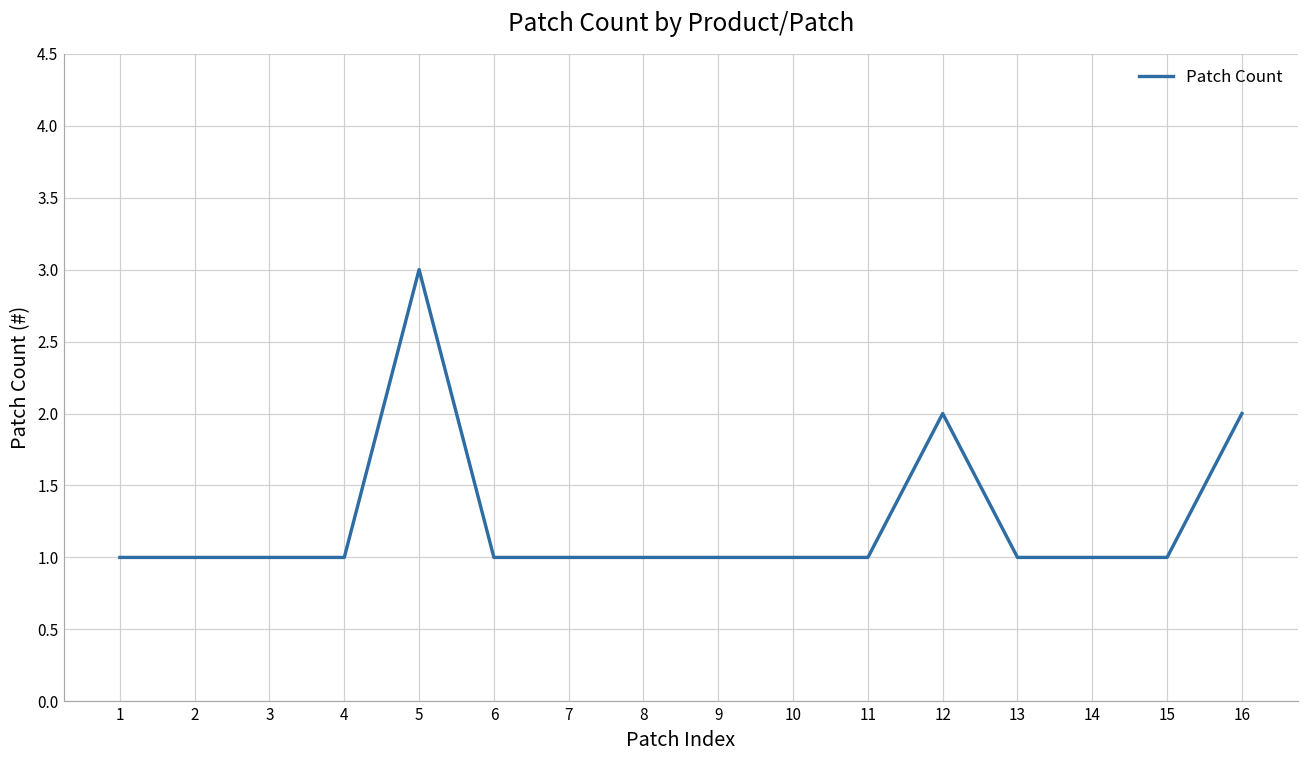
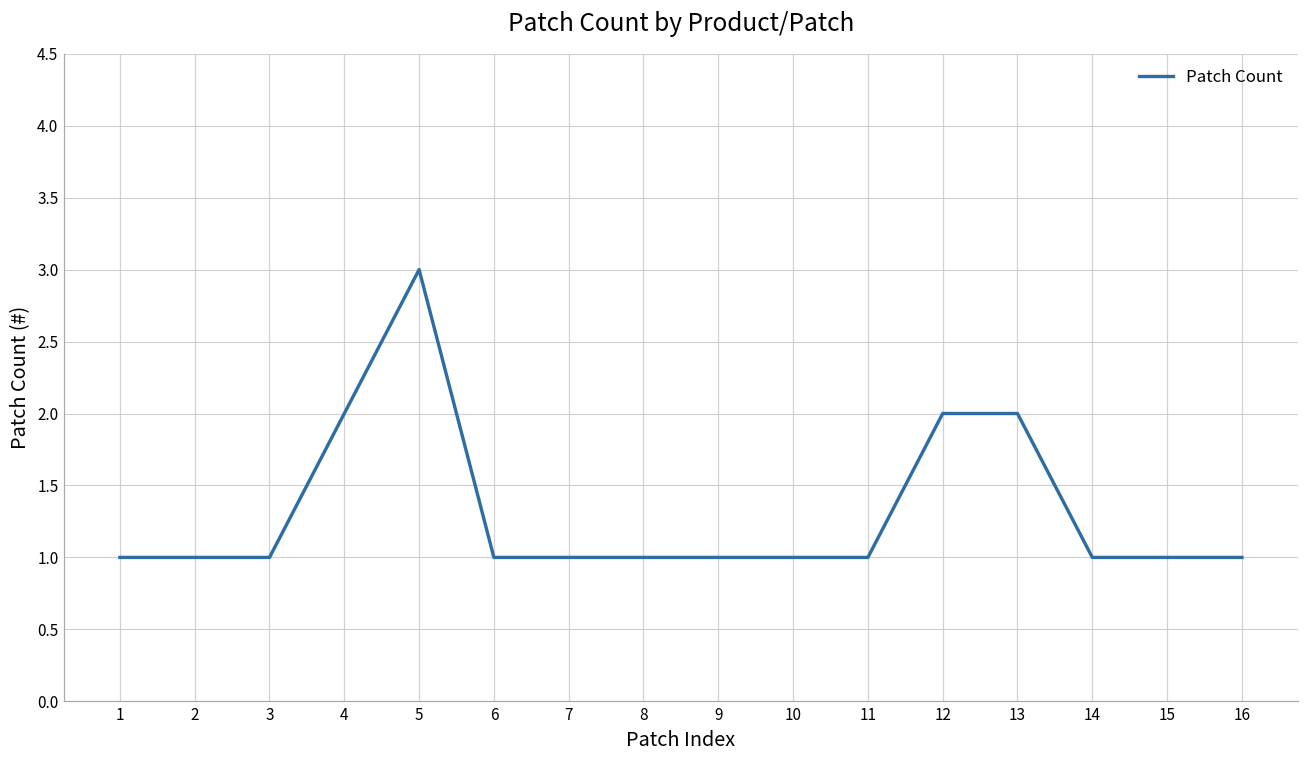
4: 1 -> 2
13: 1 -> 2
16: 2 -> 1
